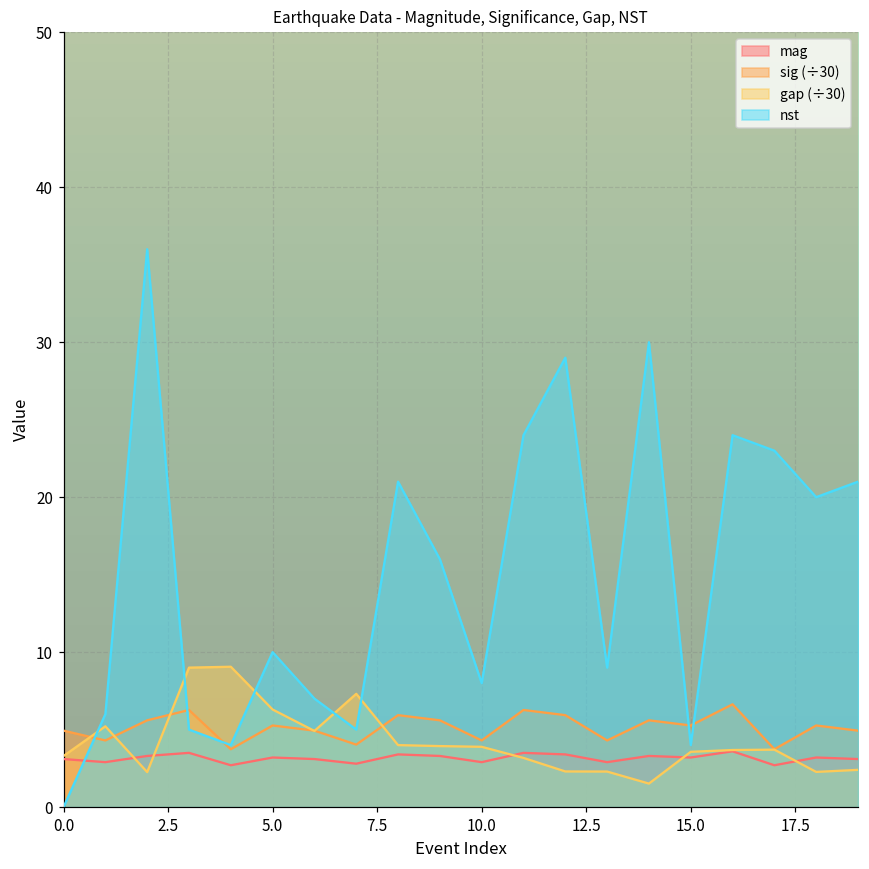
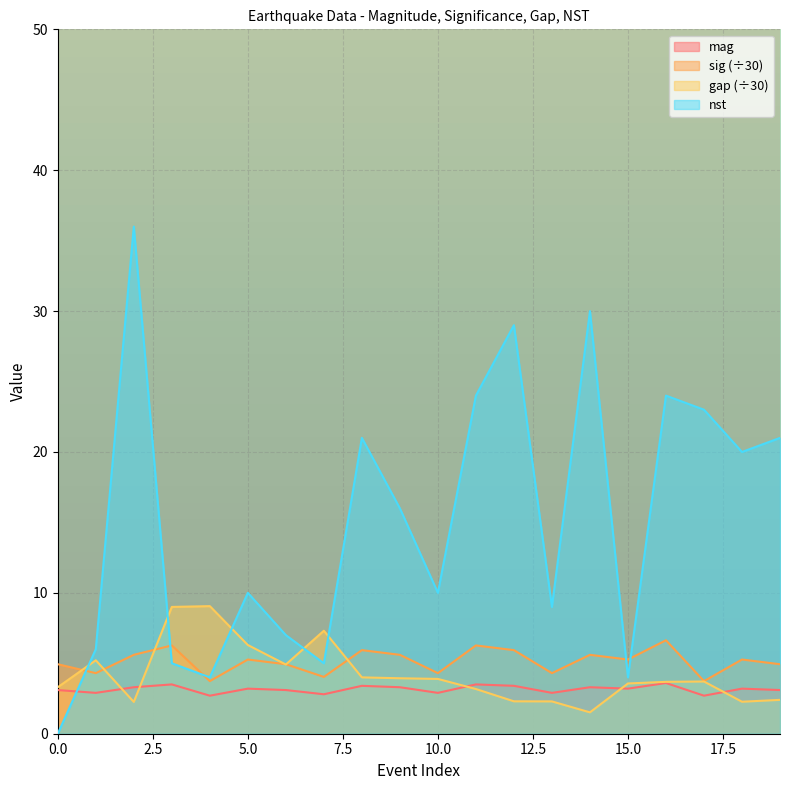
nst, 10.0: 8 -> 10
